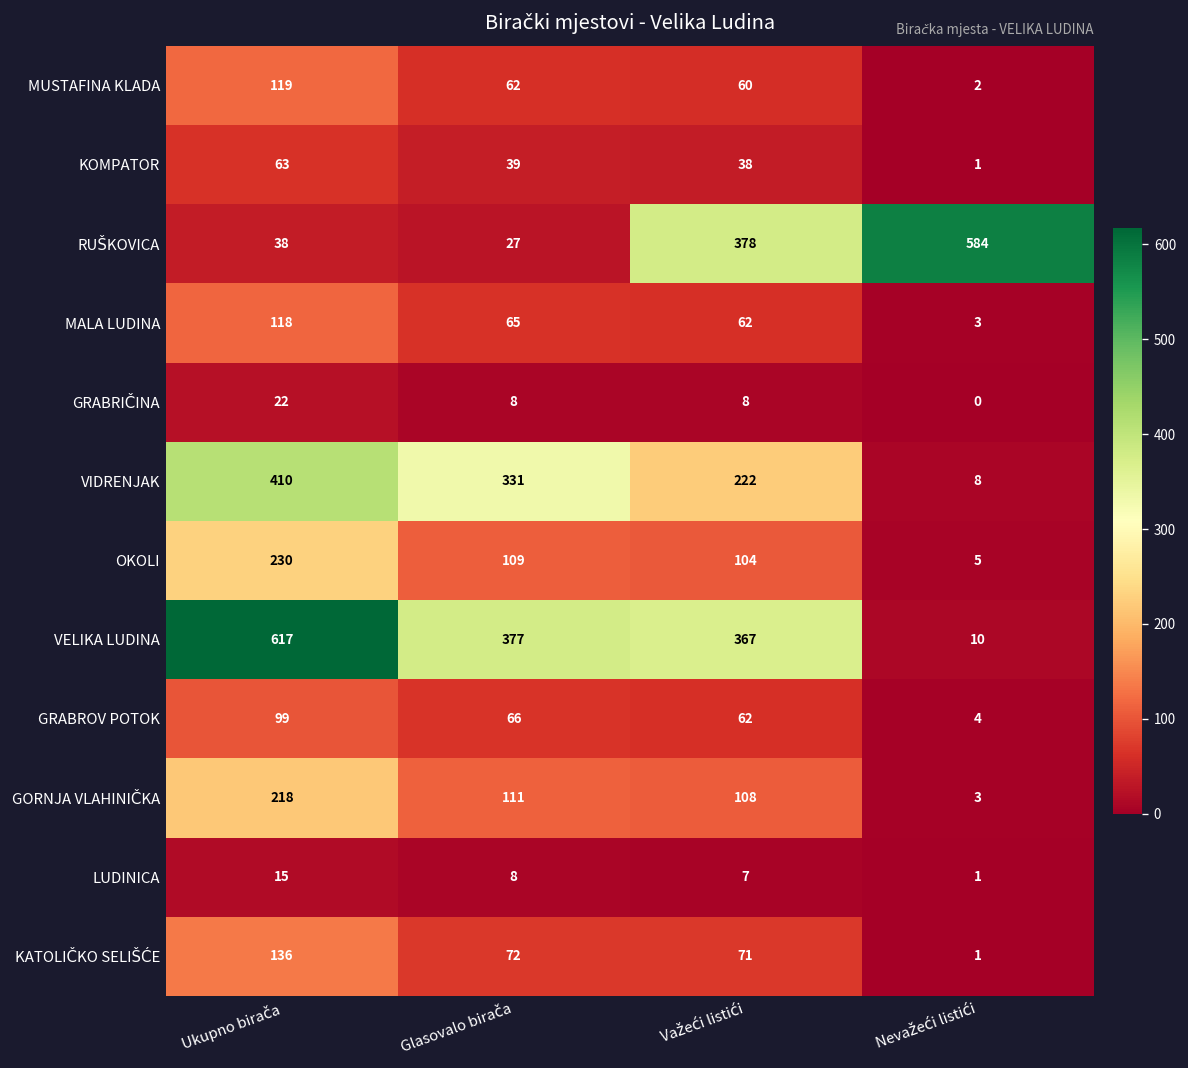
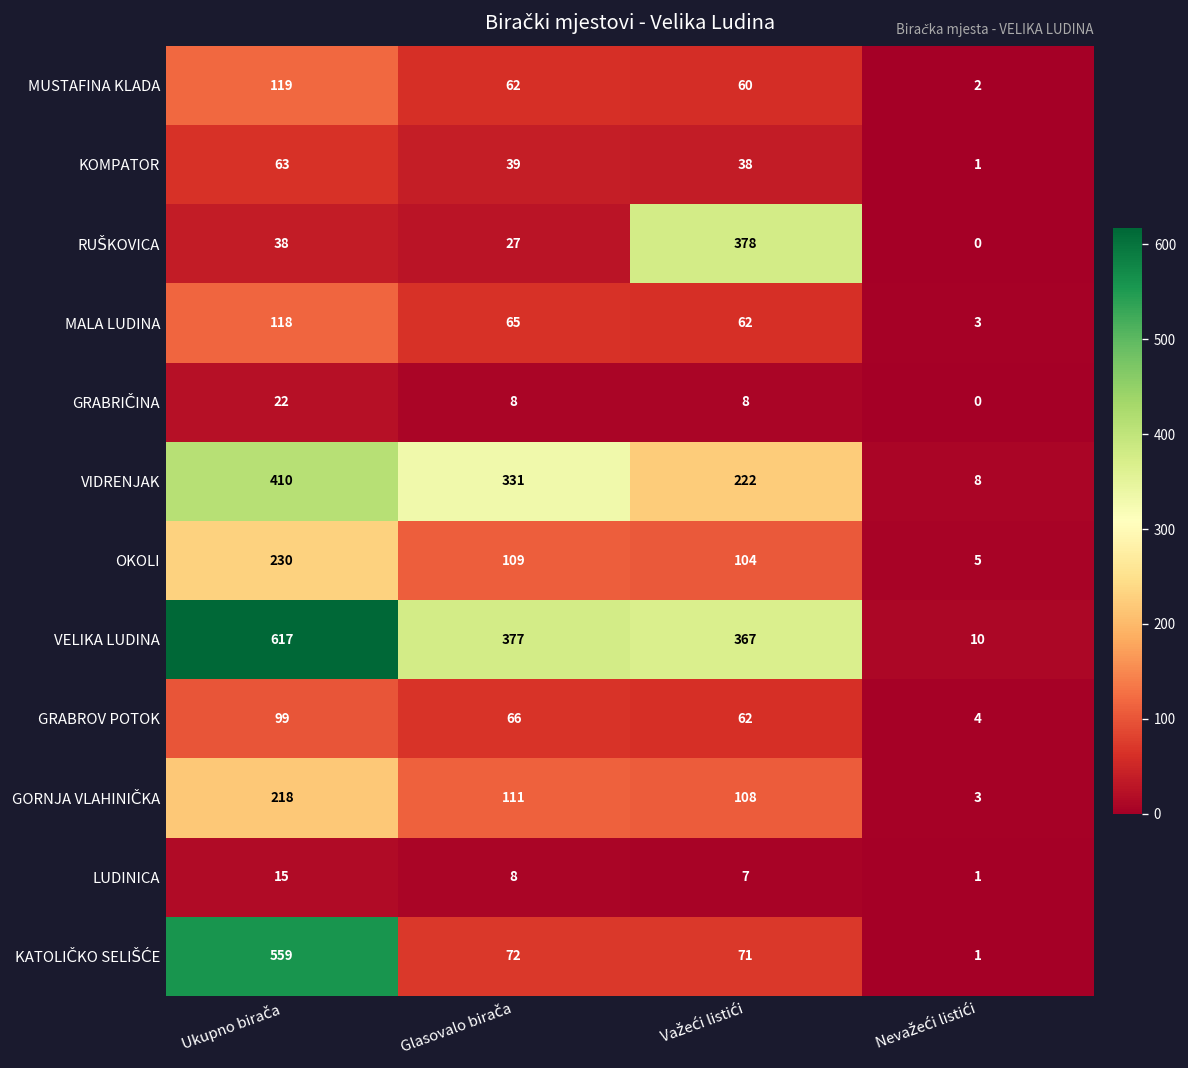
RUŠKOVICA, Nevažeći listići: 584 -> 0
KATOLIČKO SELIŠĆE, Ukupno birača: 136 -> 559
